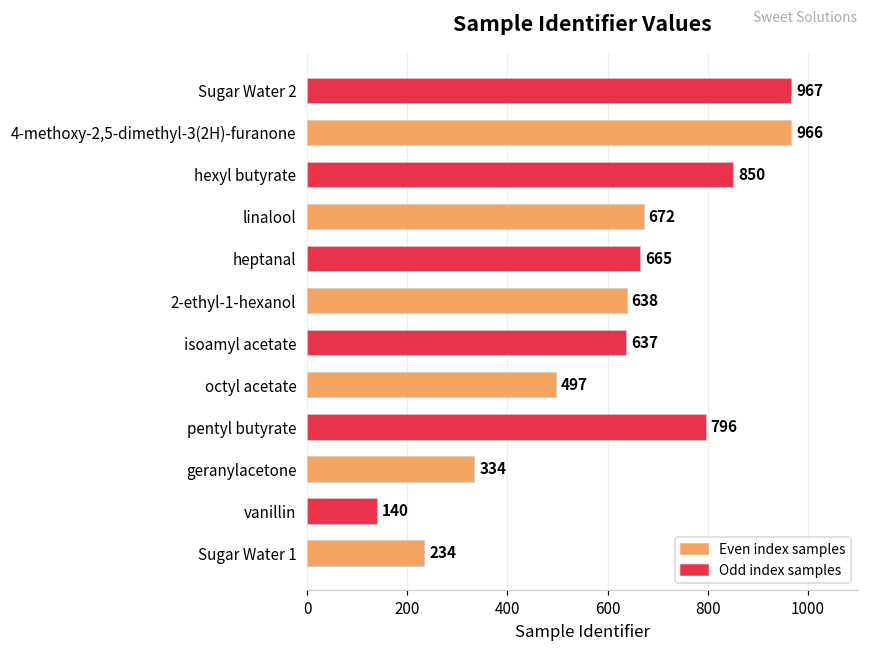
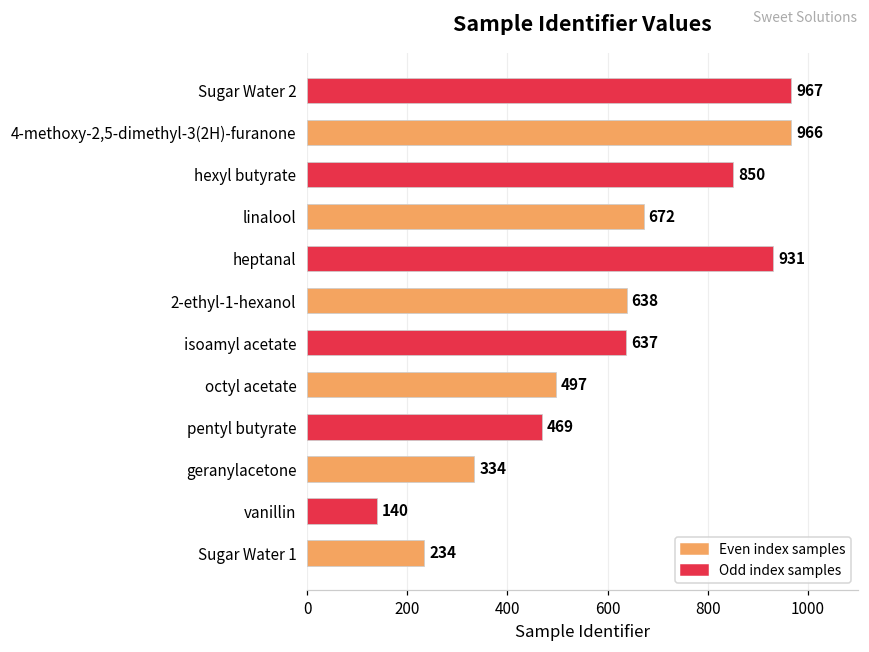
heptanal: 665 -> 931
pentyl butyrate: 796 -> 469
